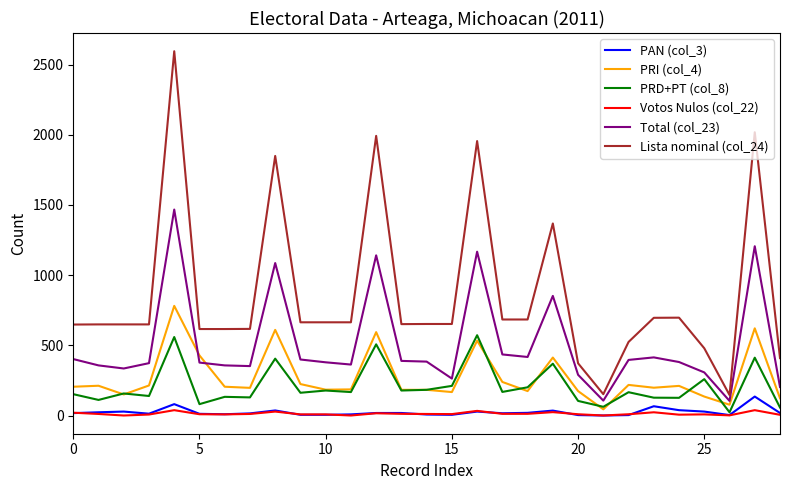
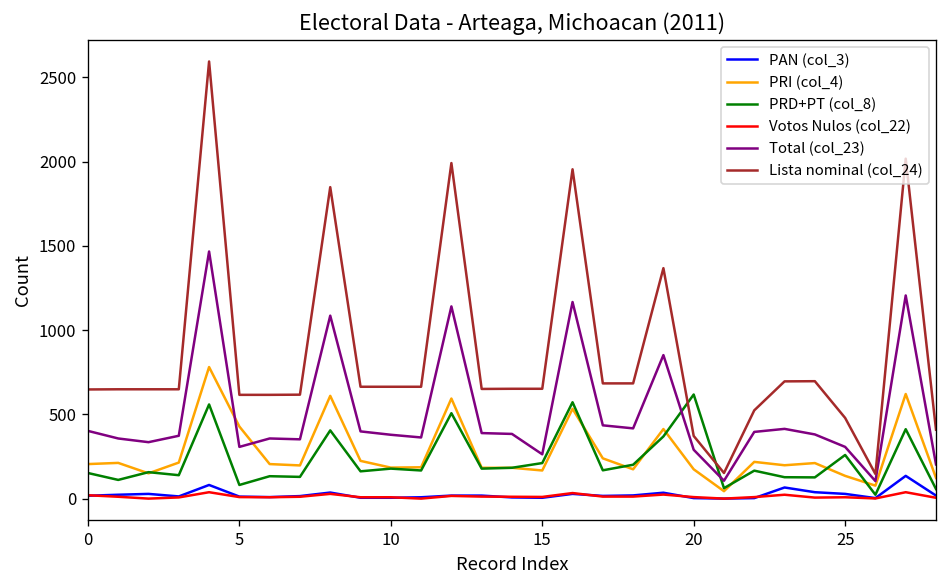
Total (col_23), 5: 380 -> 310
PRD+PT (col_8), 20: 100 -> 620
